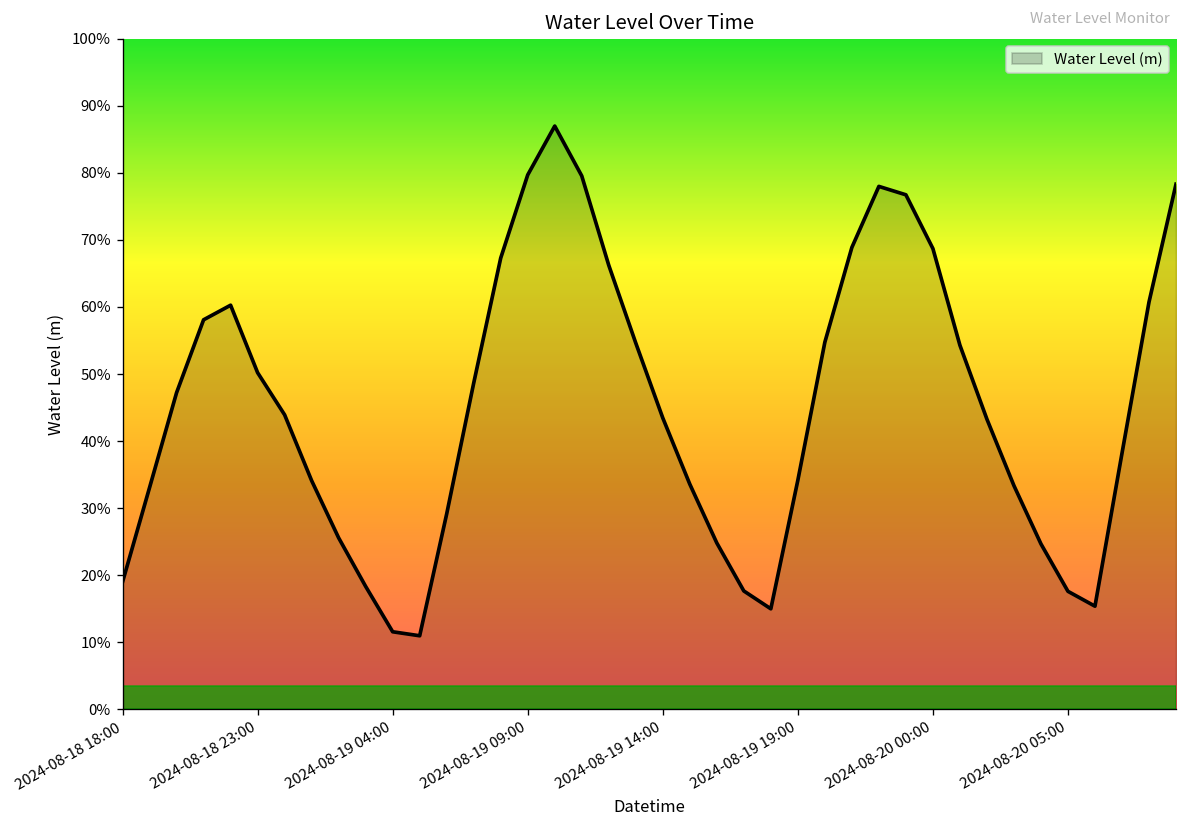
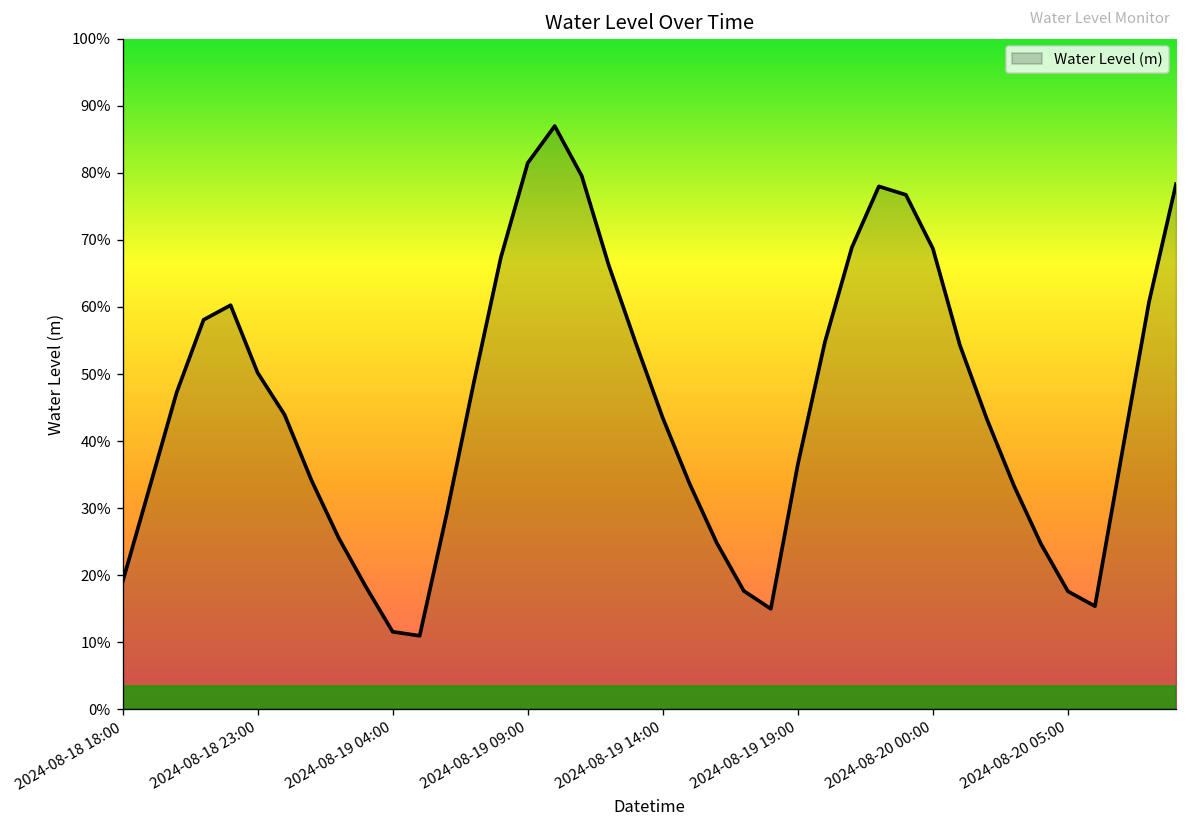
2024-08-19 09:00: 80% -> 81%
2024-08-19 19:00: 34% -> 36%
